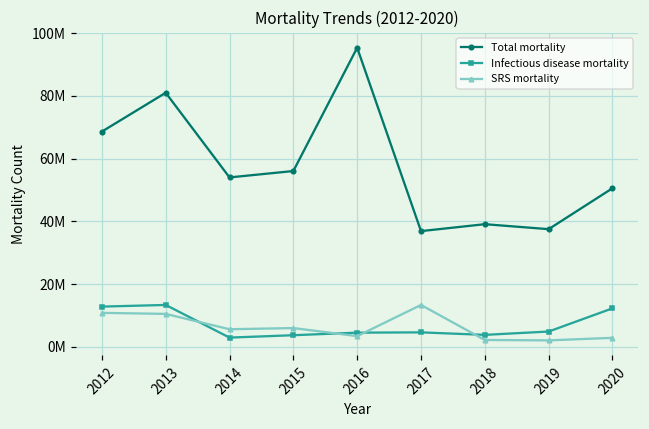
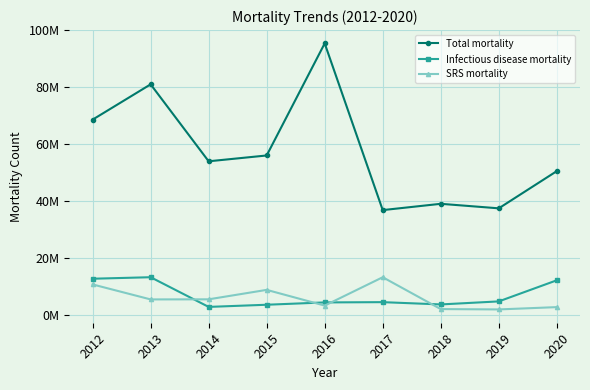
SRS mortality, 2013: 10000000 -> 6000000
SRS mortality, 2015: 6000000 -> 9000000
